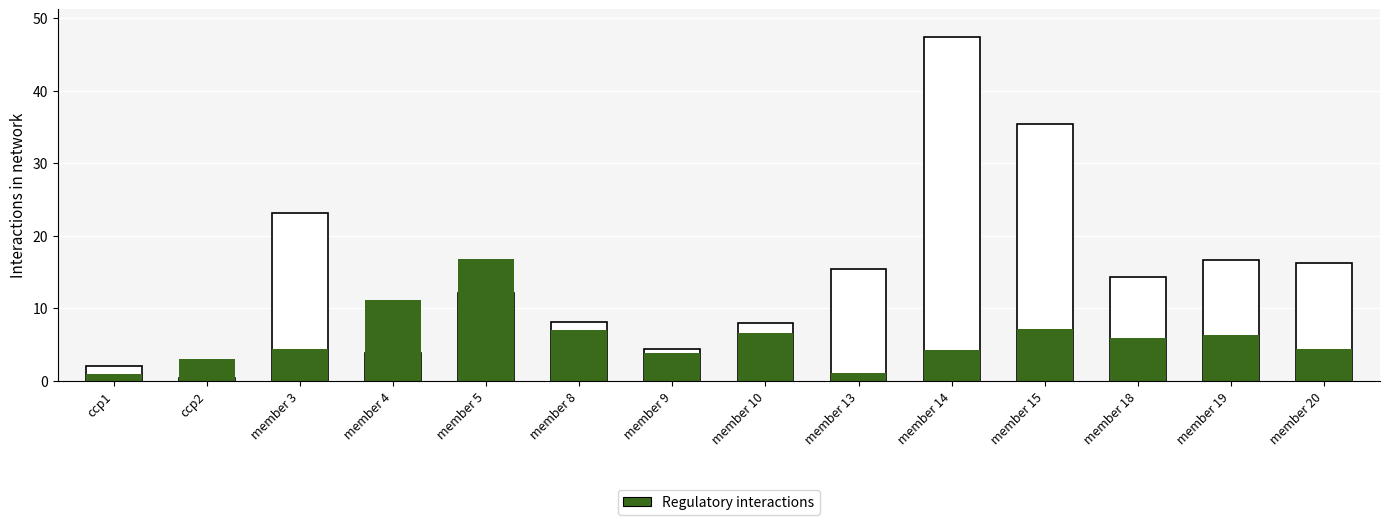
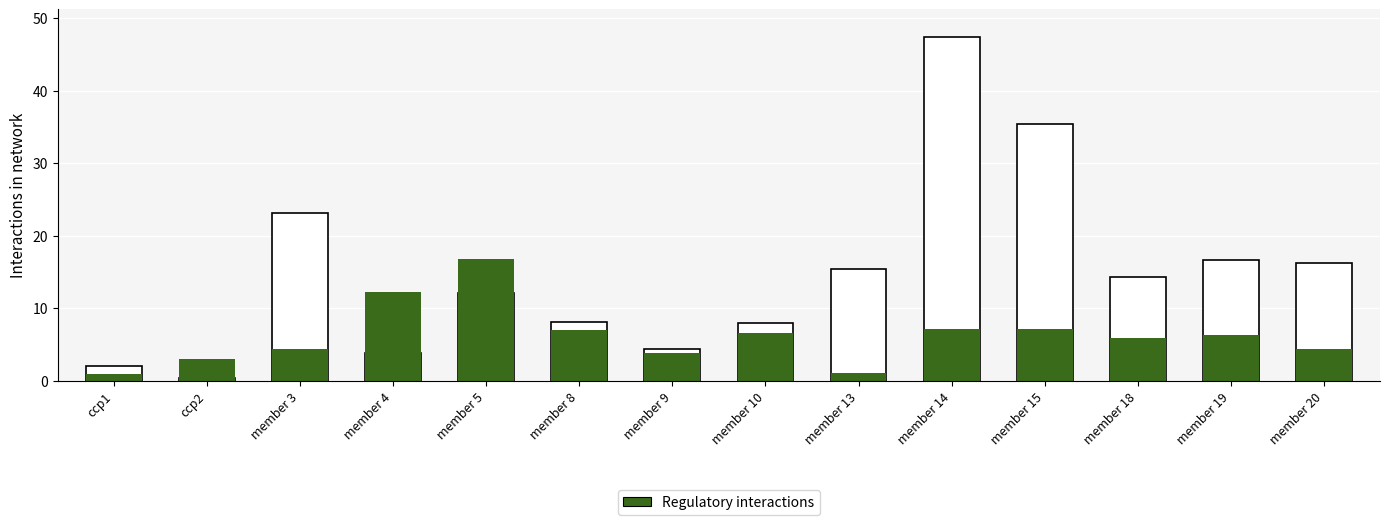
Regulatory interactions, member 4: 11 -> 12
Regulatory interactions, member 14: 4 -> 7
